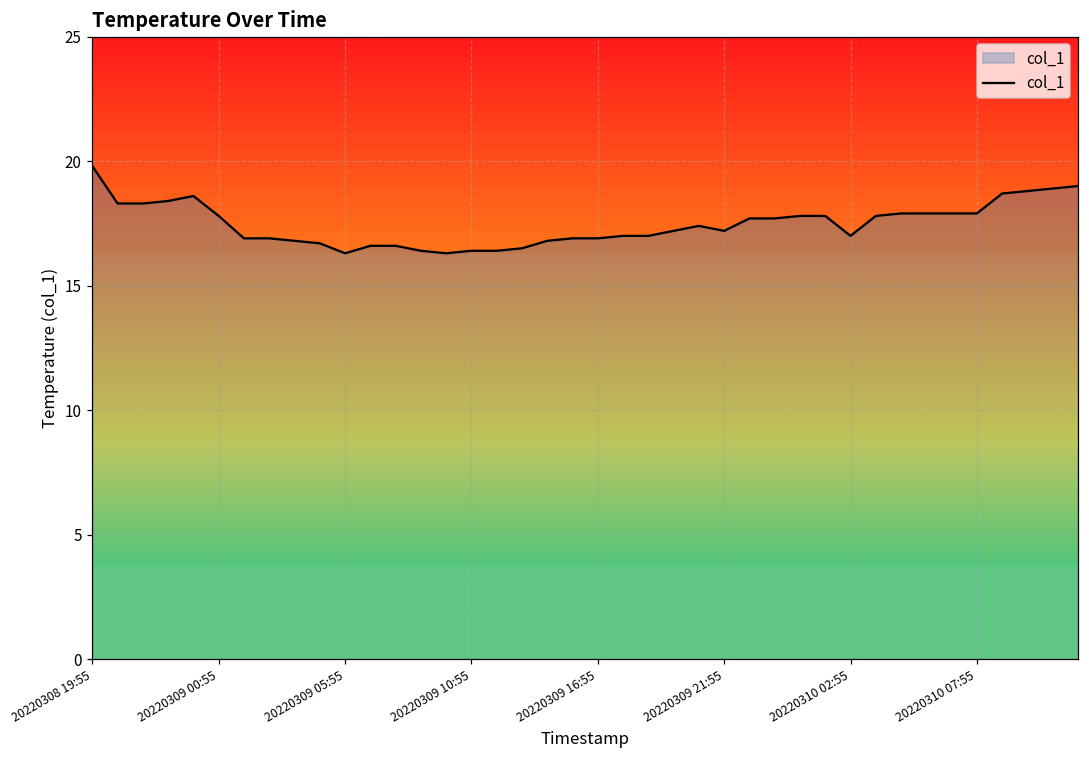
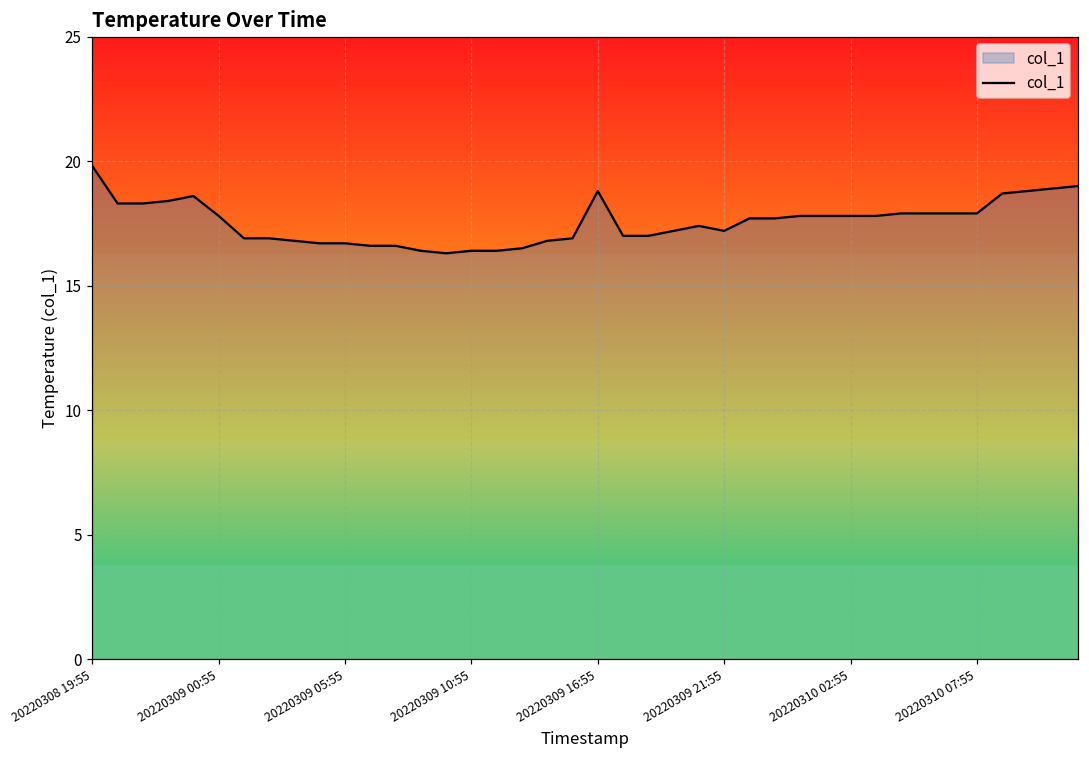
20220309 05:55: 16.3 -> 16.7
20220309 16:55: 16.9 -> 18.8
20220310 02:55: 17.0 -> 17.8
